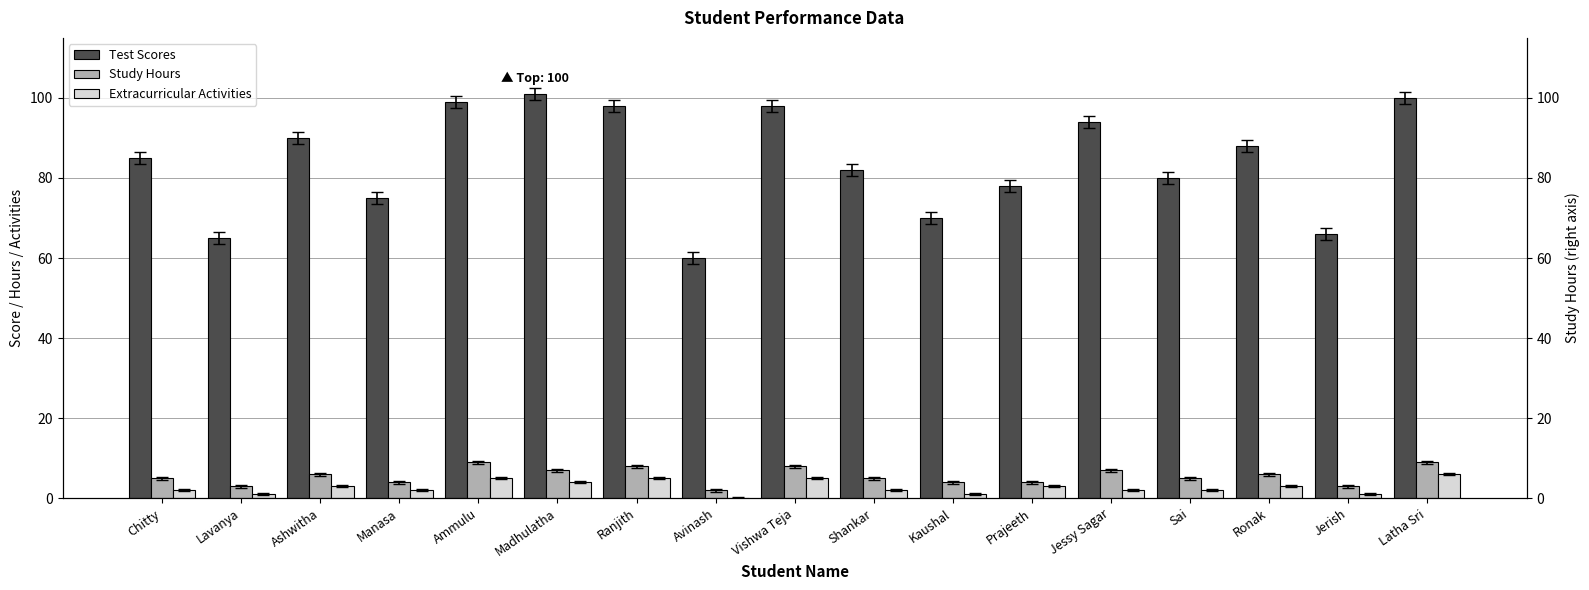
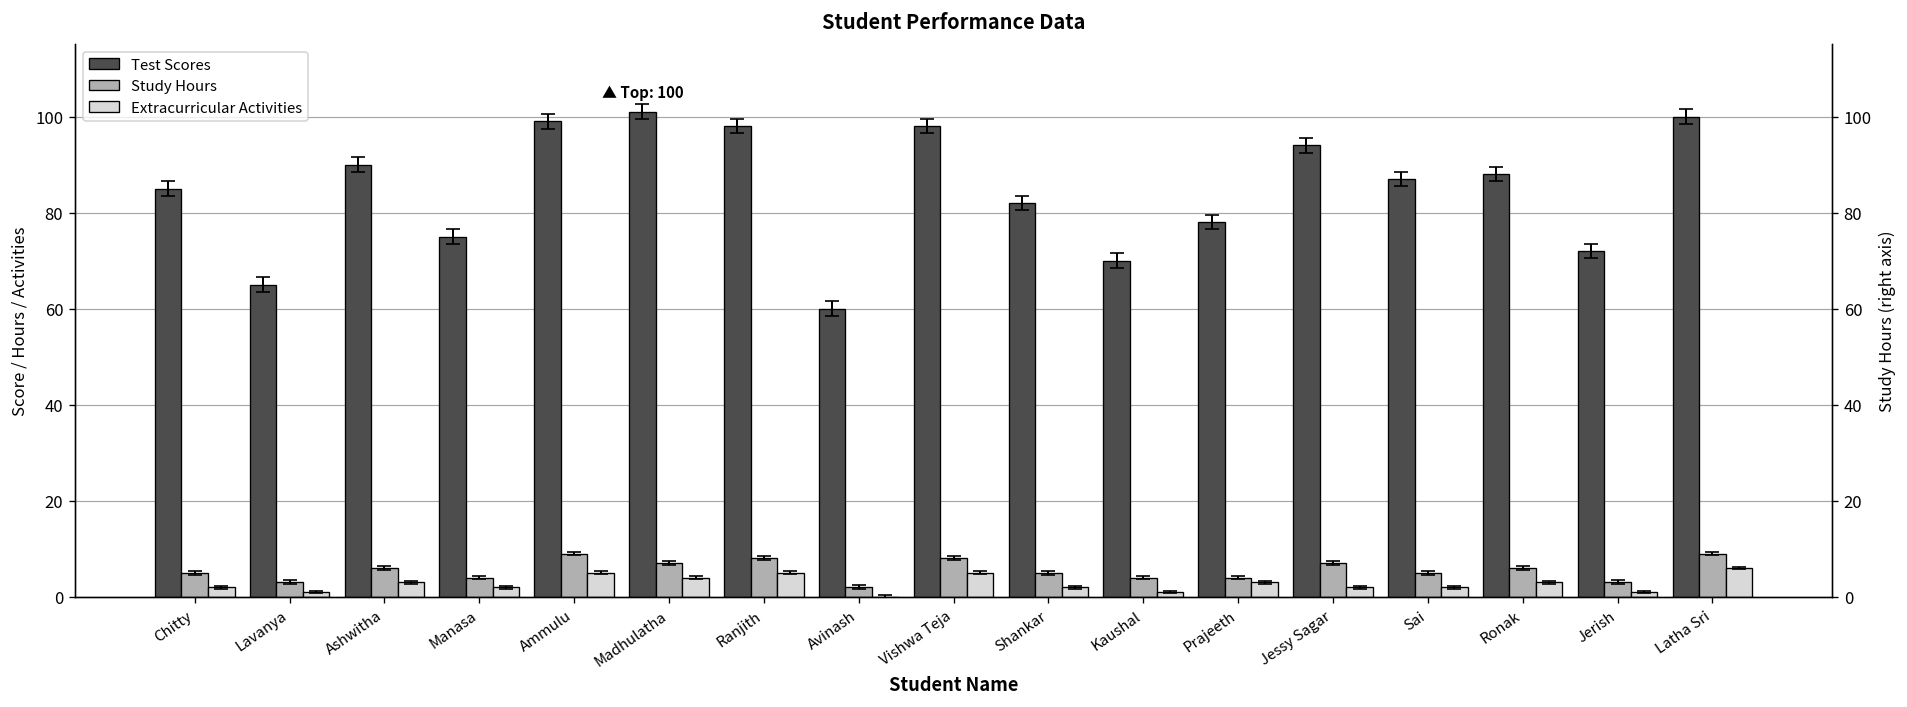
Test Scores, Sai: 80 -> 87
Test Scores, Jerish: 66 -> 72
